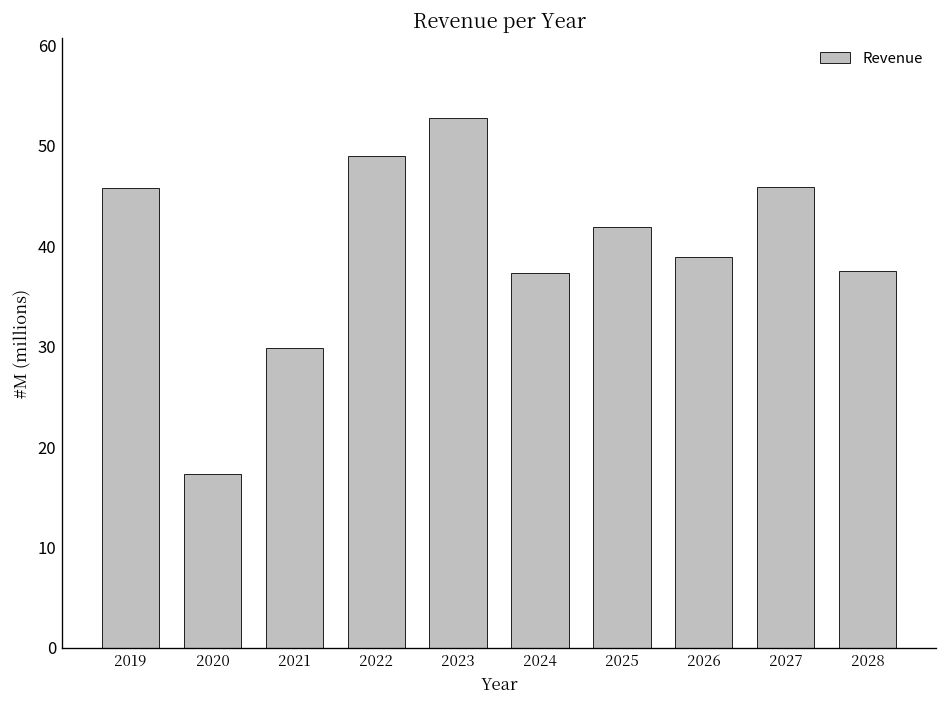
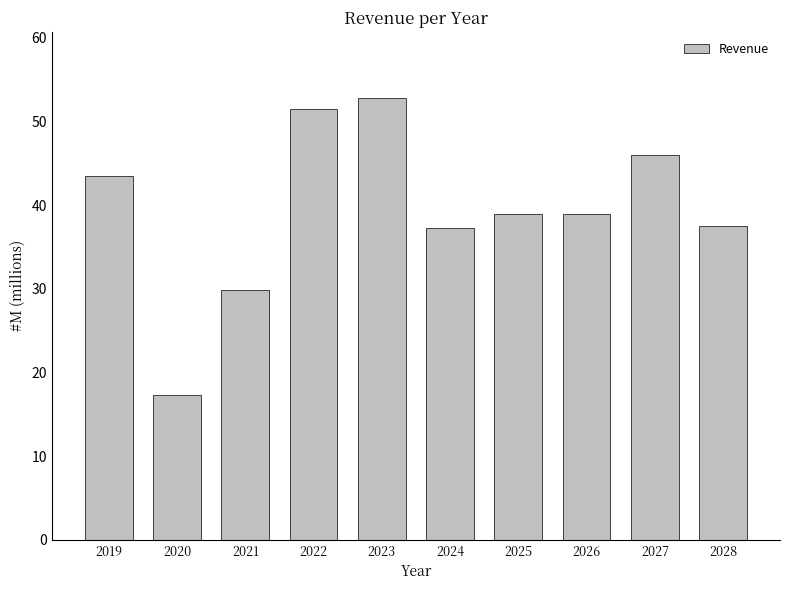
2019: 46 -> 44
2022: 49 -> 52
2025: 42 -> 39
